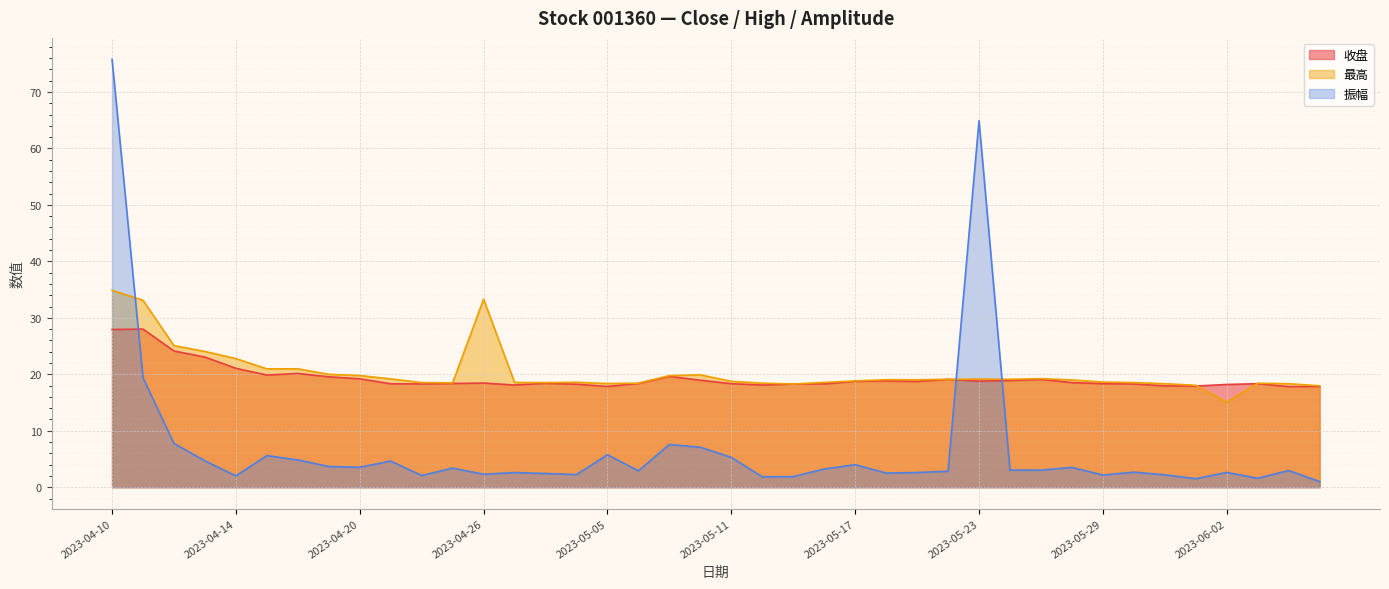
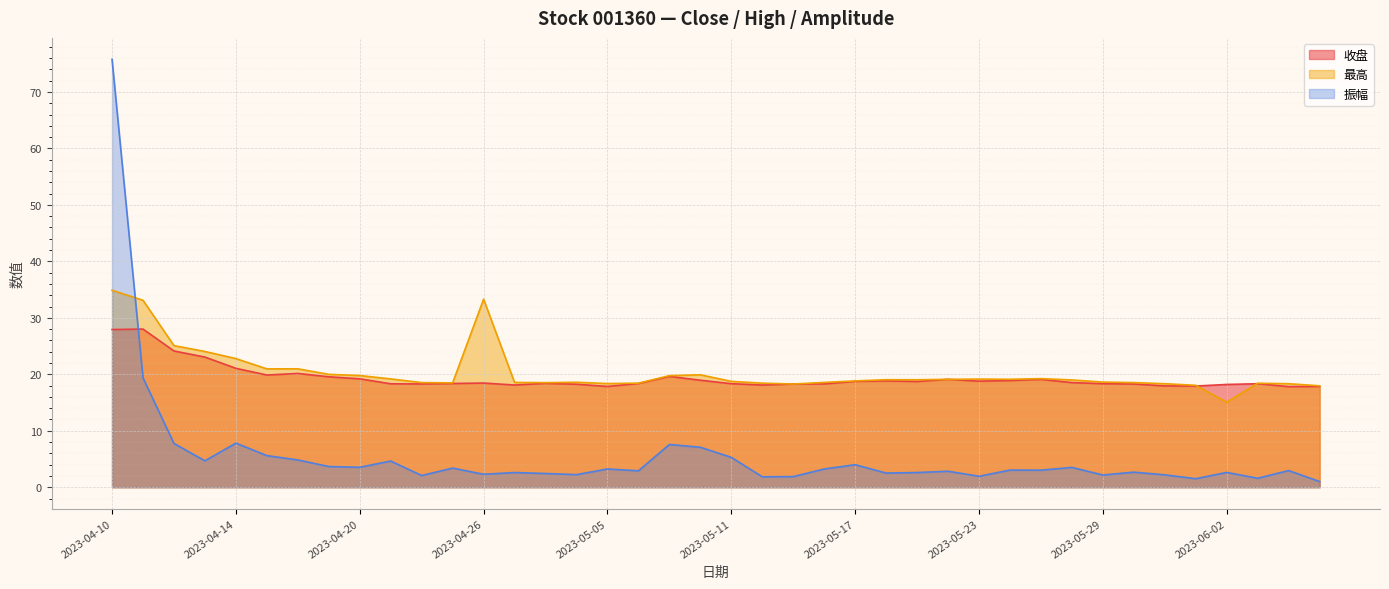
振幅, 2023-04-14: 2 -> 8
振幅, 2023-05-05: 6 -> 3
振幅, 2023-05-23: 65 -> 2
